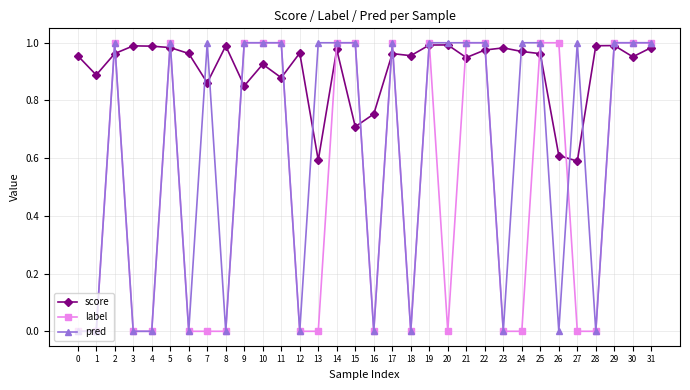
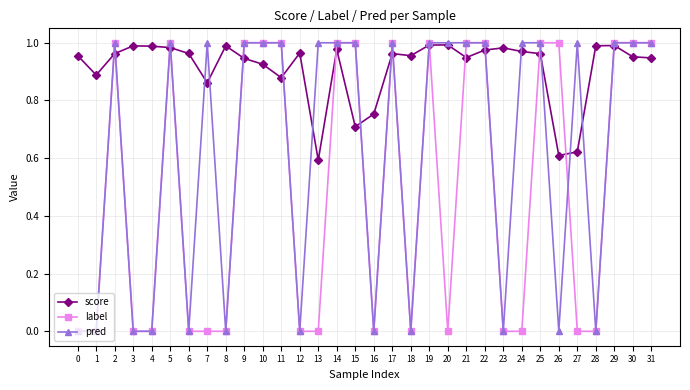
score, 9: 0.85 -> 0.95
score, 27: 0.59 -> 0.62
score, 31: 0.98 -> 0.95
